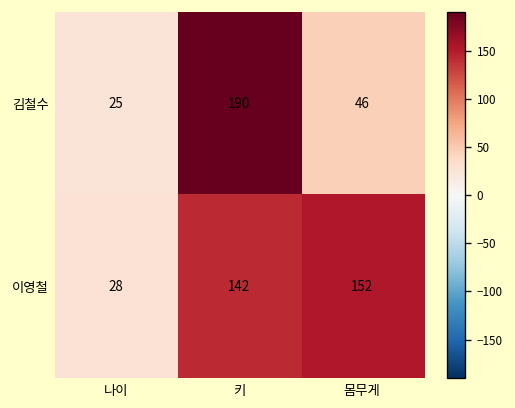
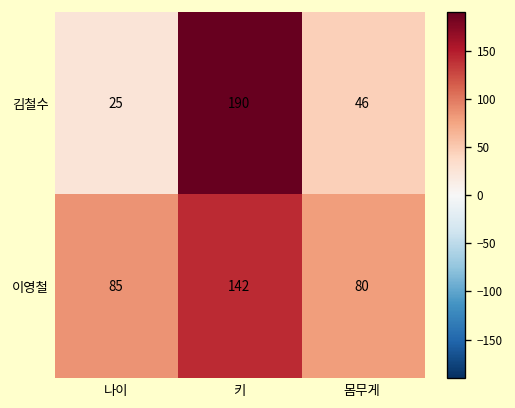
이영철, 나이: 28 -> 85
이영철, 몸무게: 152 -> 80
